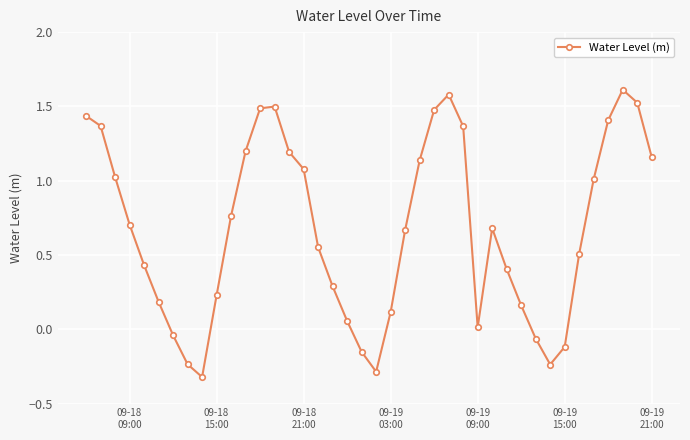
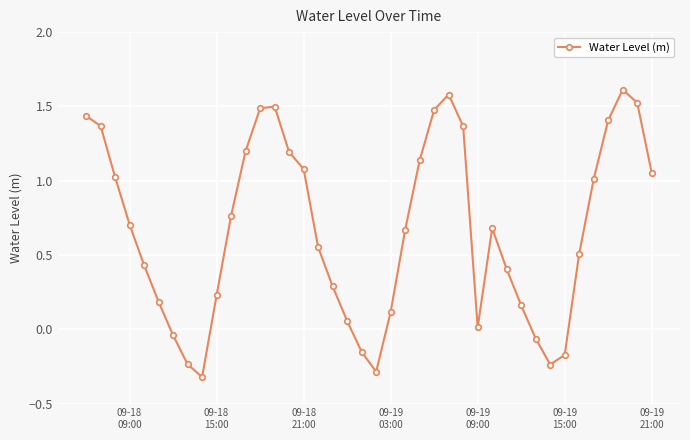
09-19 15:00: -0.12 -> -0.17
09-19 21:00: 1.16 -> 1.05
